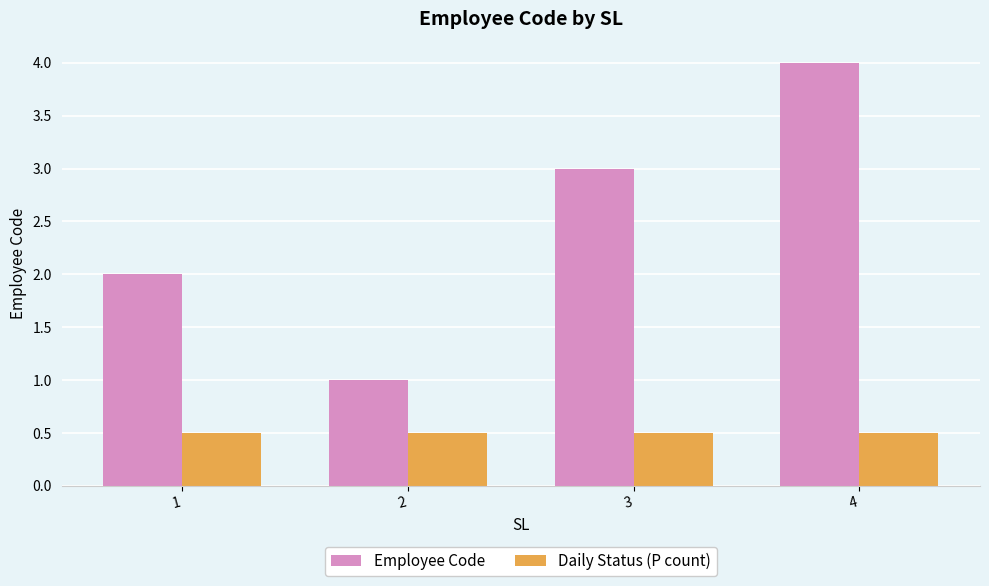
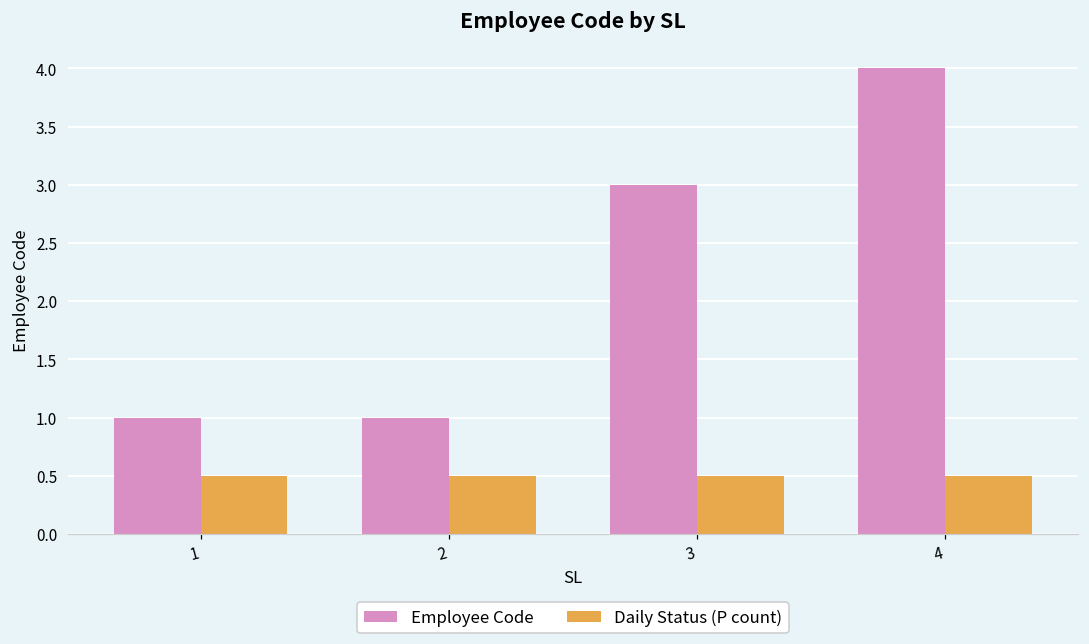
Employee Code, 1: 2 -> 1
